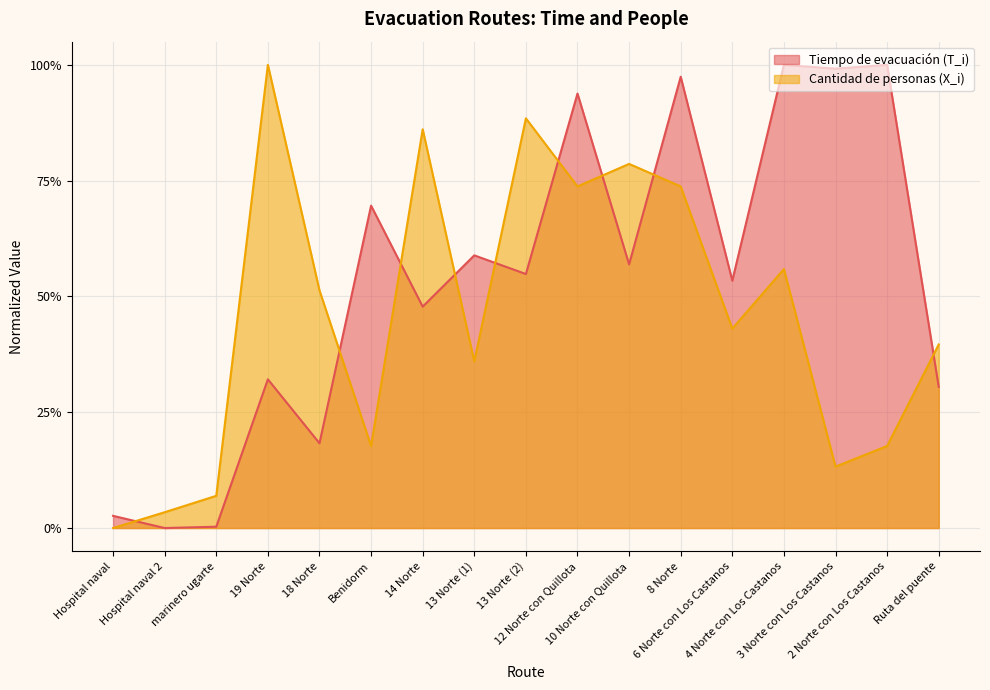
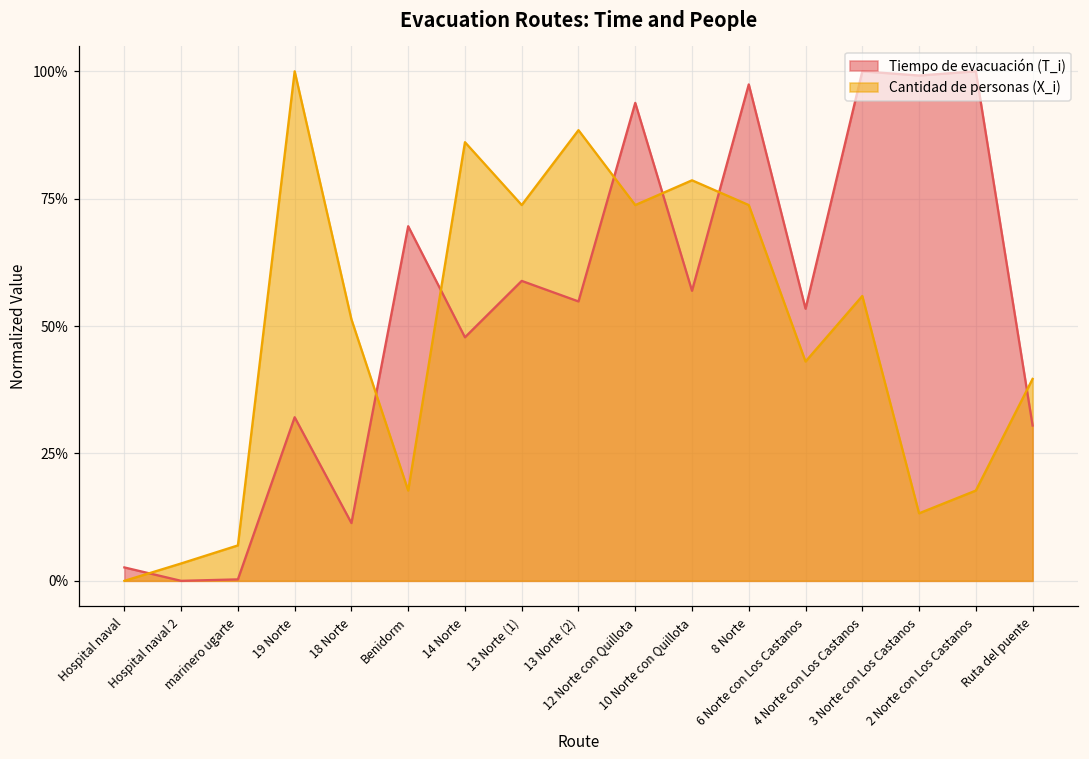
Tiempo de evacuación (T_i), 18 Norte: 18% -> 11%
Cantidad de personas (X_i), 13 Norte (1): 36% -> 74%
